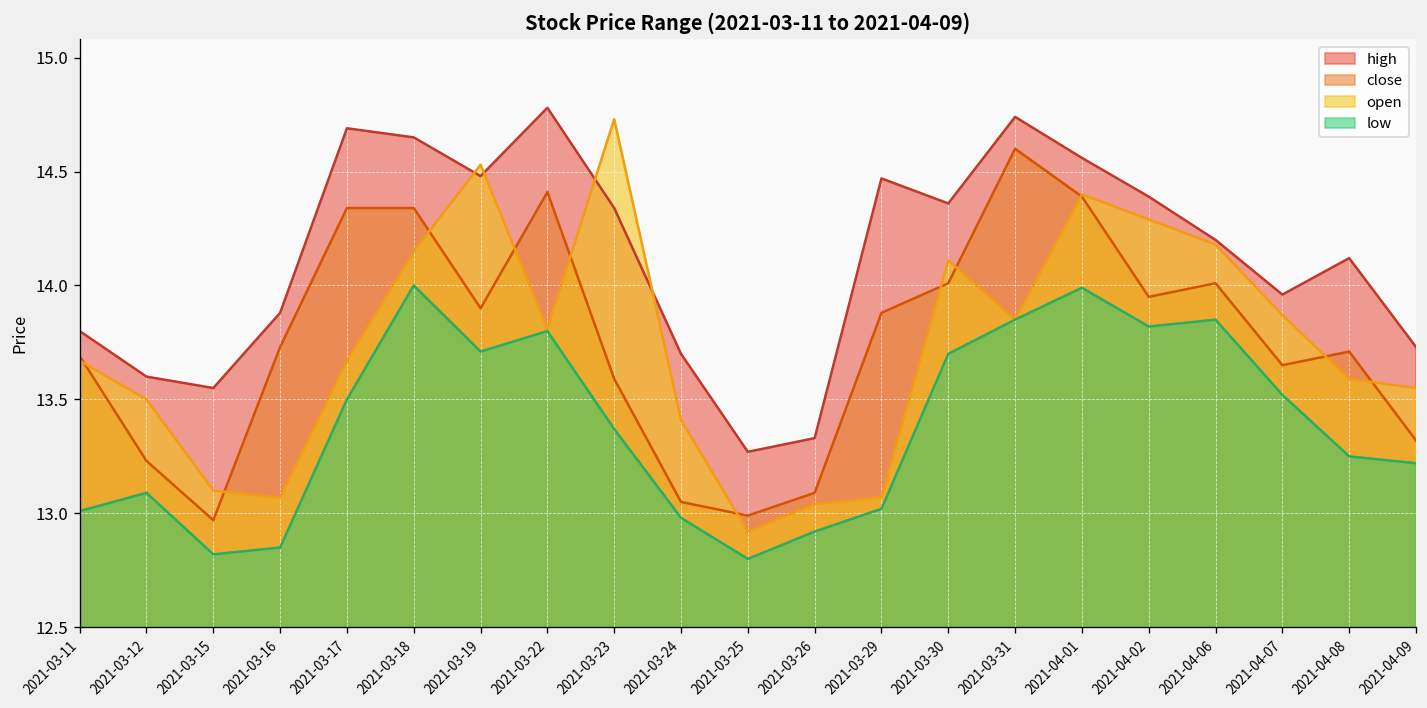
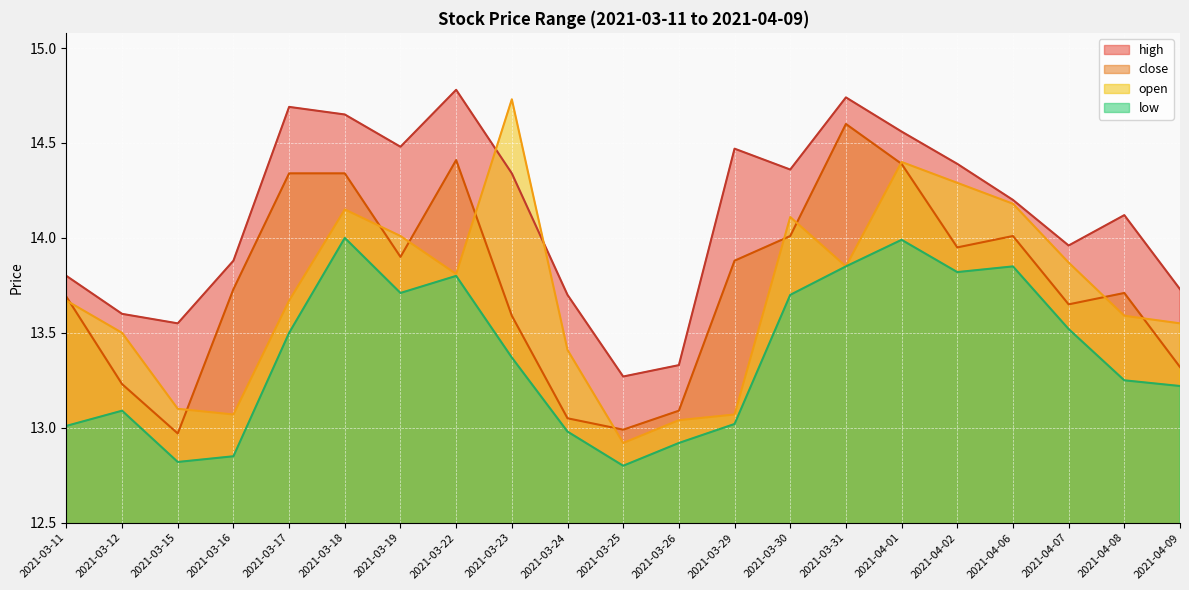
open, 2021-03-19: 14.53 -> 14.01
